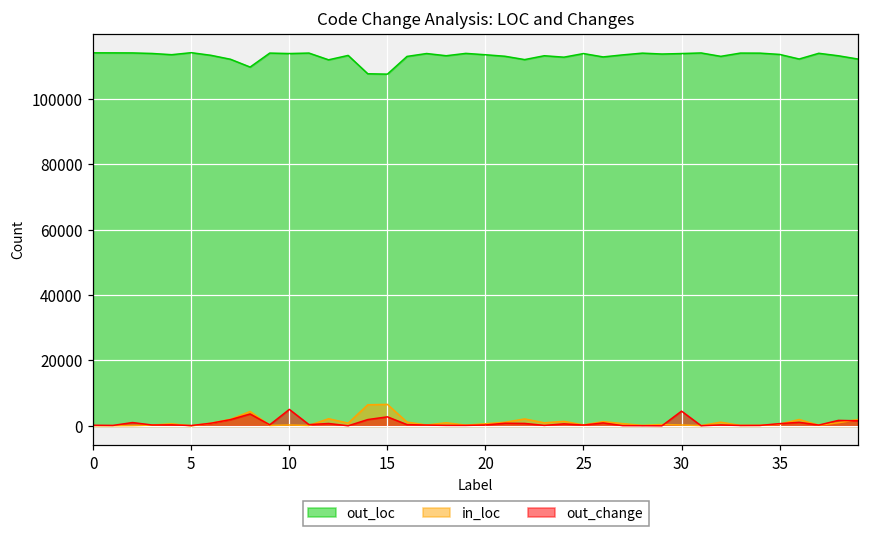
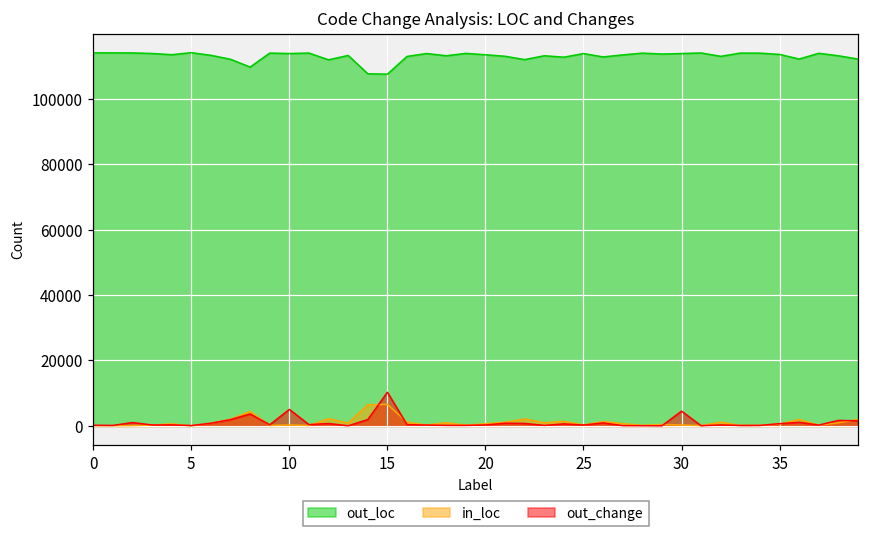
out_change, 15: 3000 -> 10000
